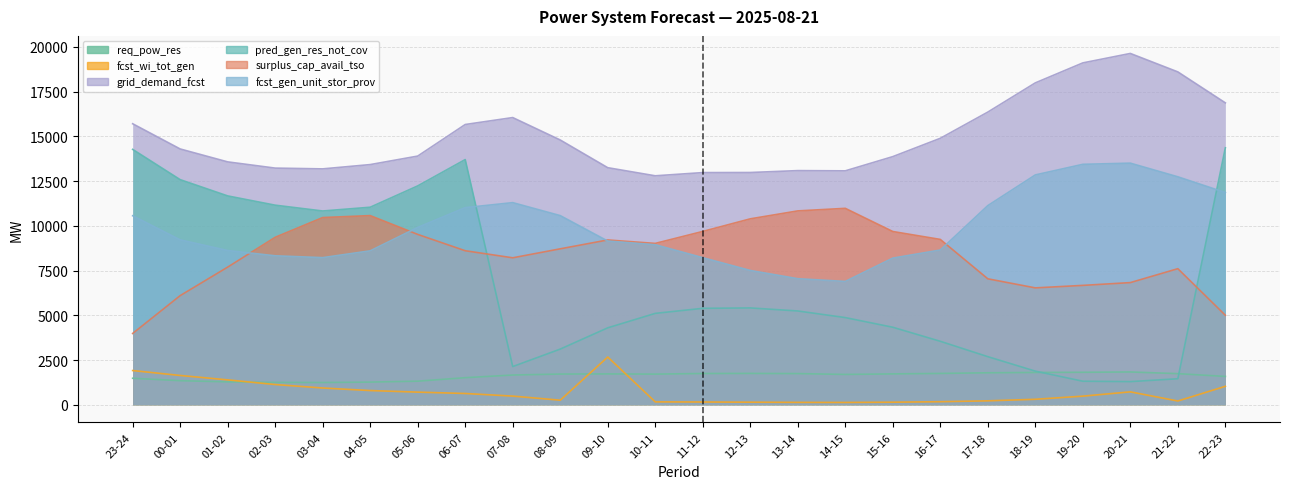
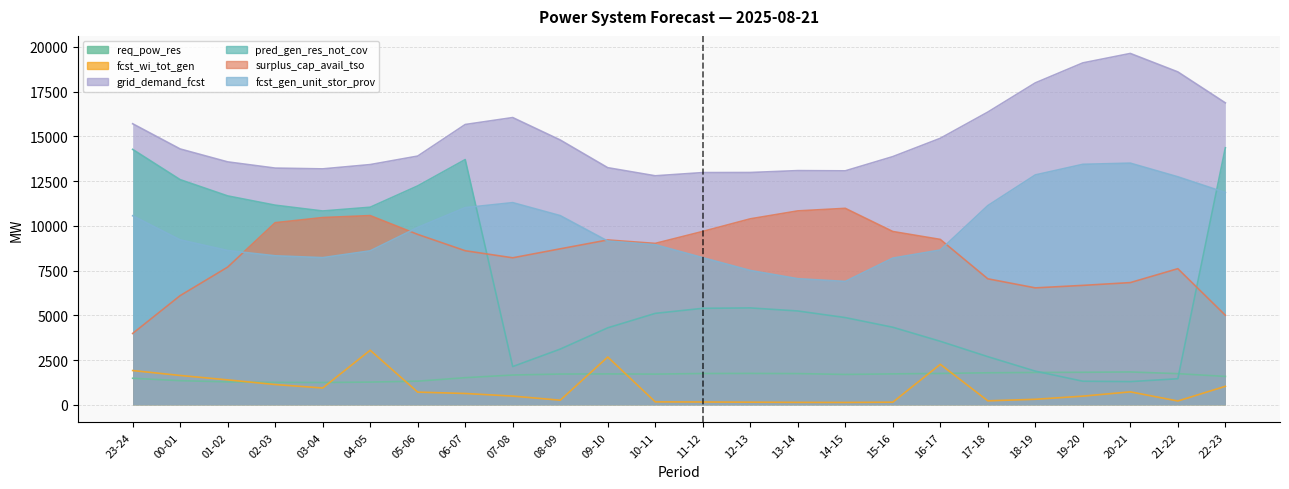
surplus_cap_avail_tso, 02-03: 9400 -> 10200
fcst_wi_tot_gen, 04-05: 800 -> 3000
fcst_wi_tot_gen, 16-17: 200 -> 2300
